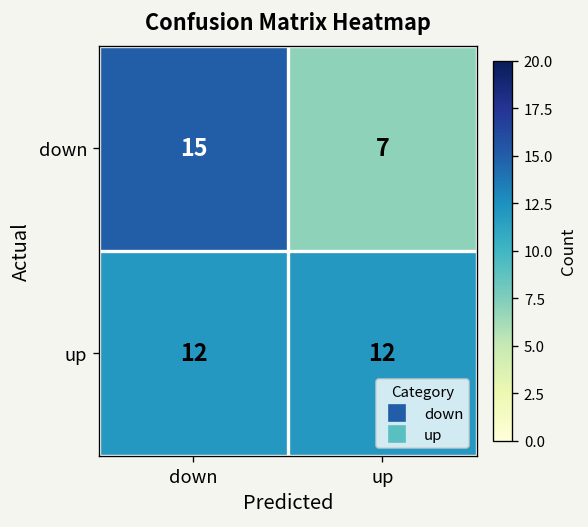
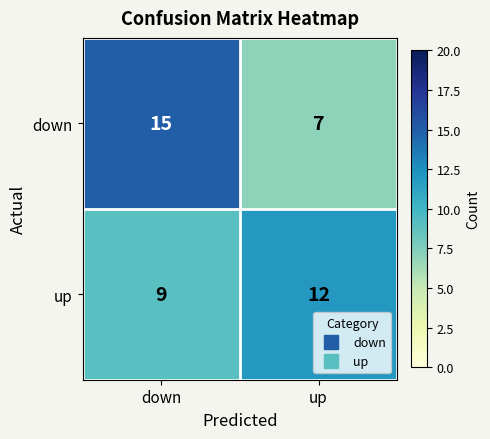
up, down: 12 -> 9
